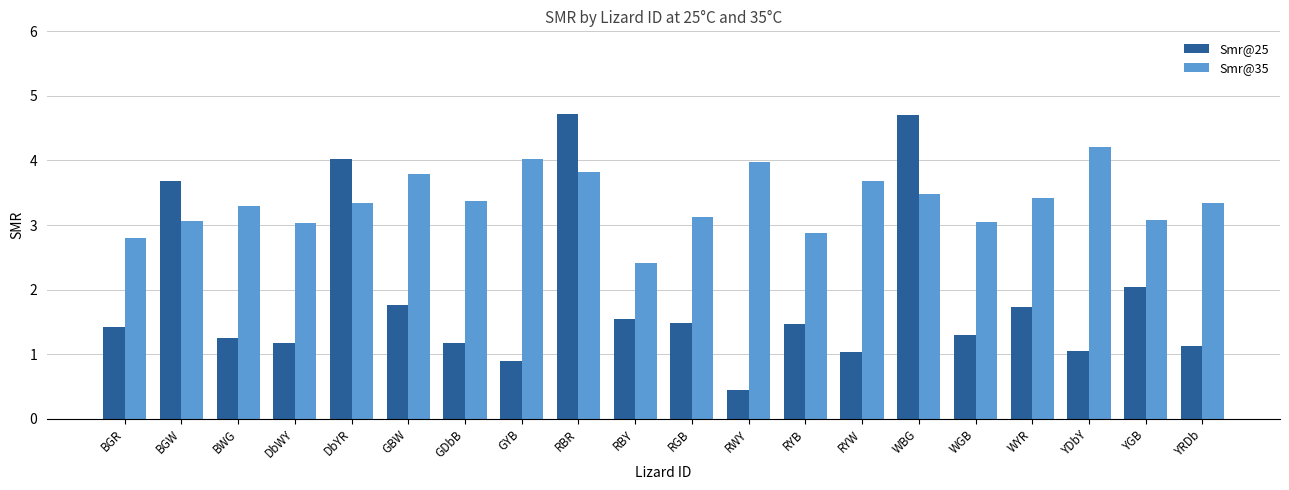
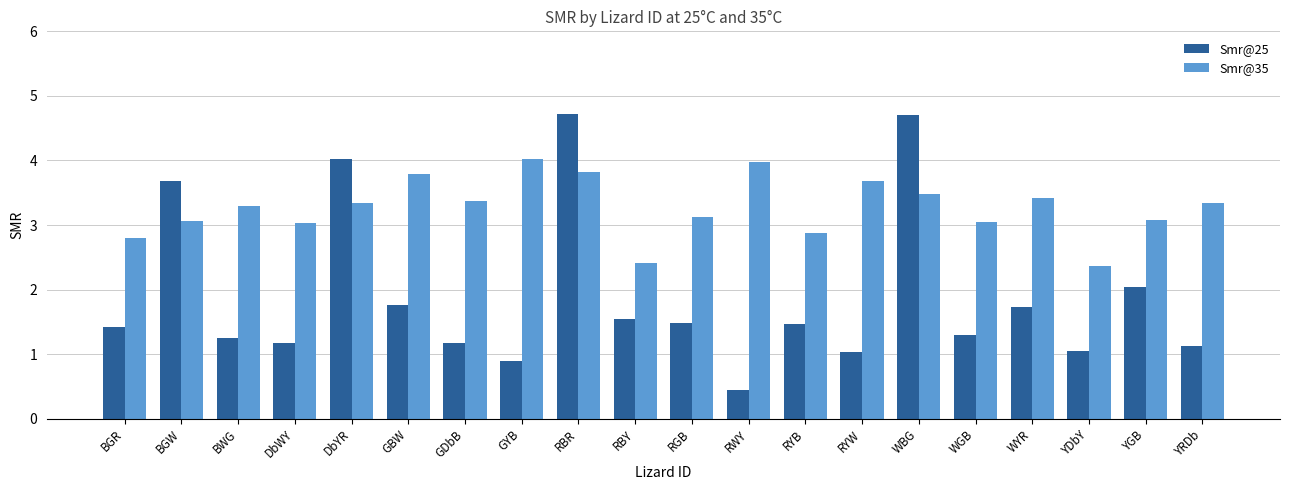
Smr@35, YDbY: 4.2 -> 2.4
